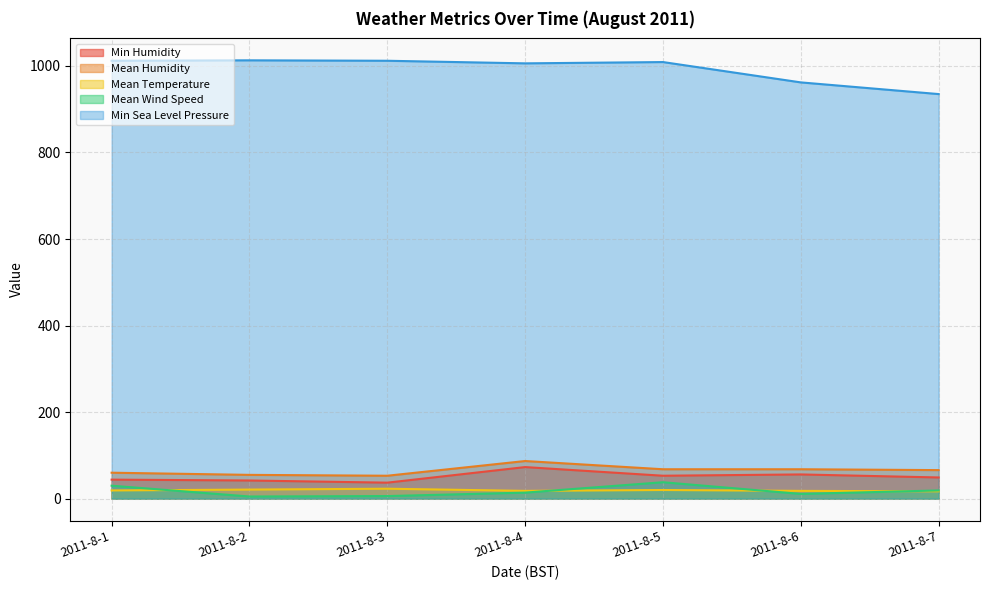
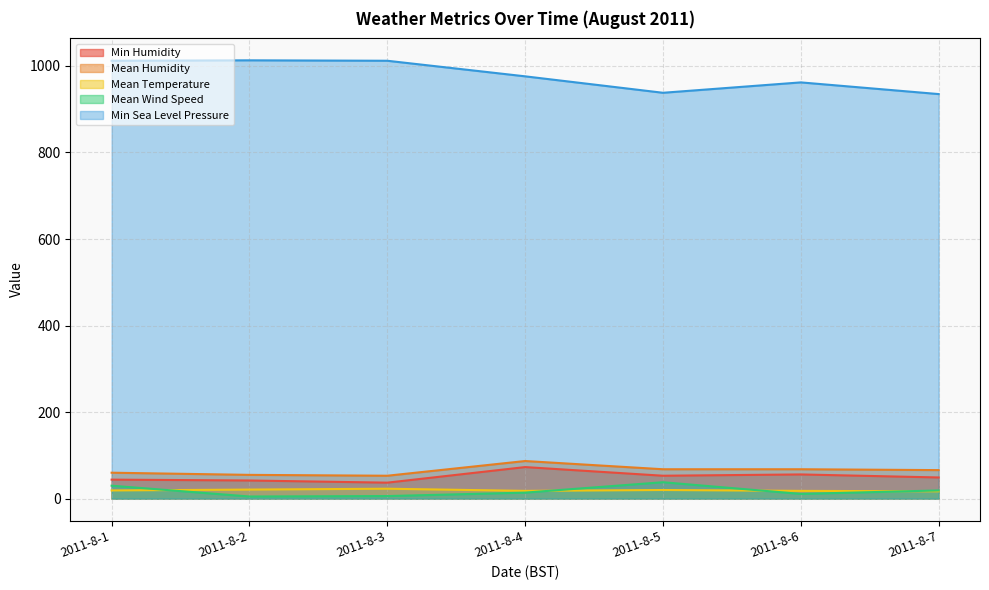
Min Sea Level Pressure, 2011-8-4: 1010 -> 980
Min Sea Level Pressure, 2011-8-5: 1010 -> 940
